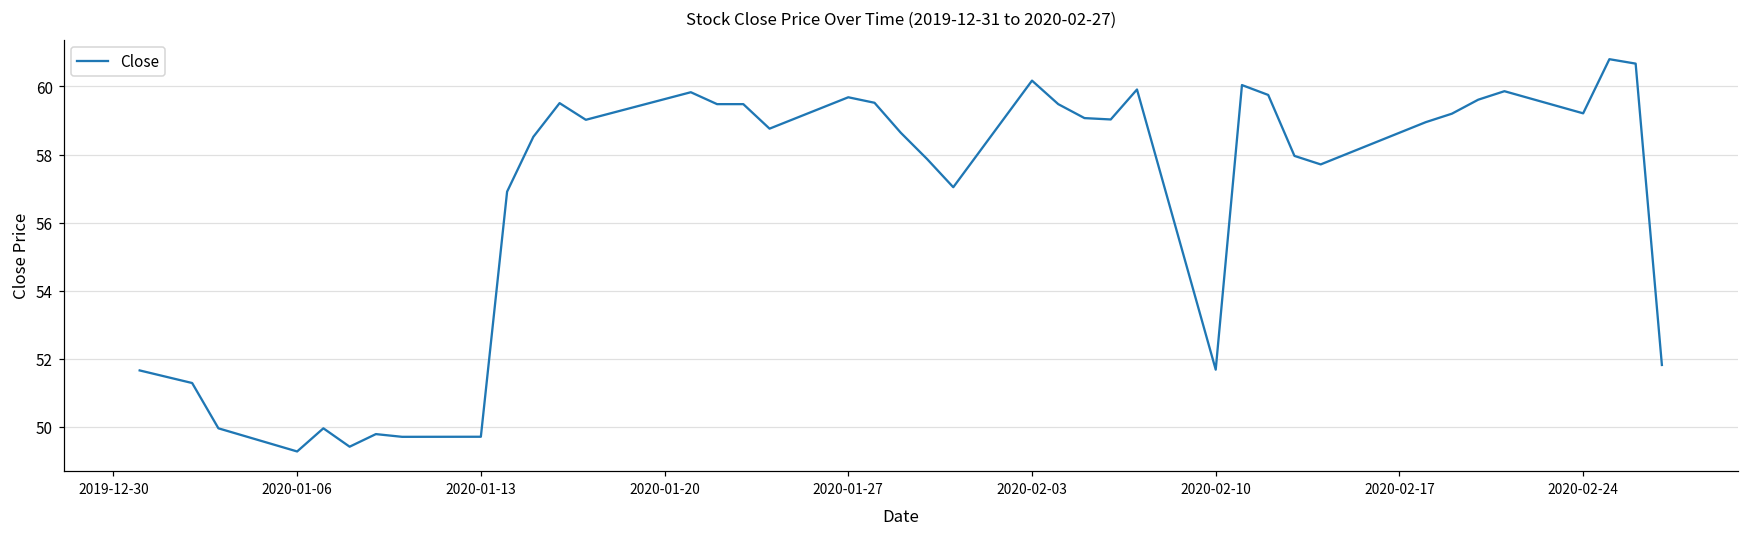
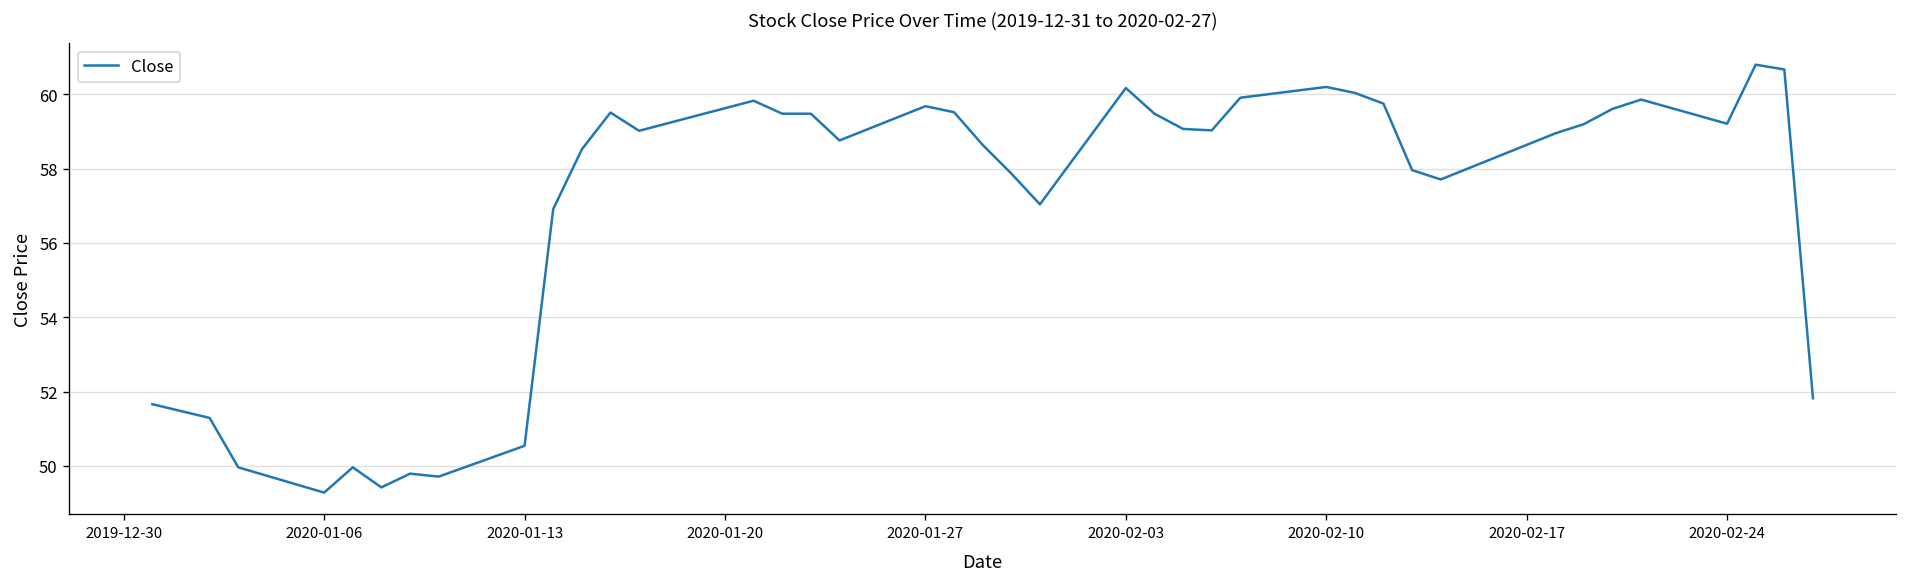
2020-01-13: 49.7 -> 50.5
2020-02-10: 51.7 -> 60.2
